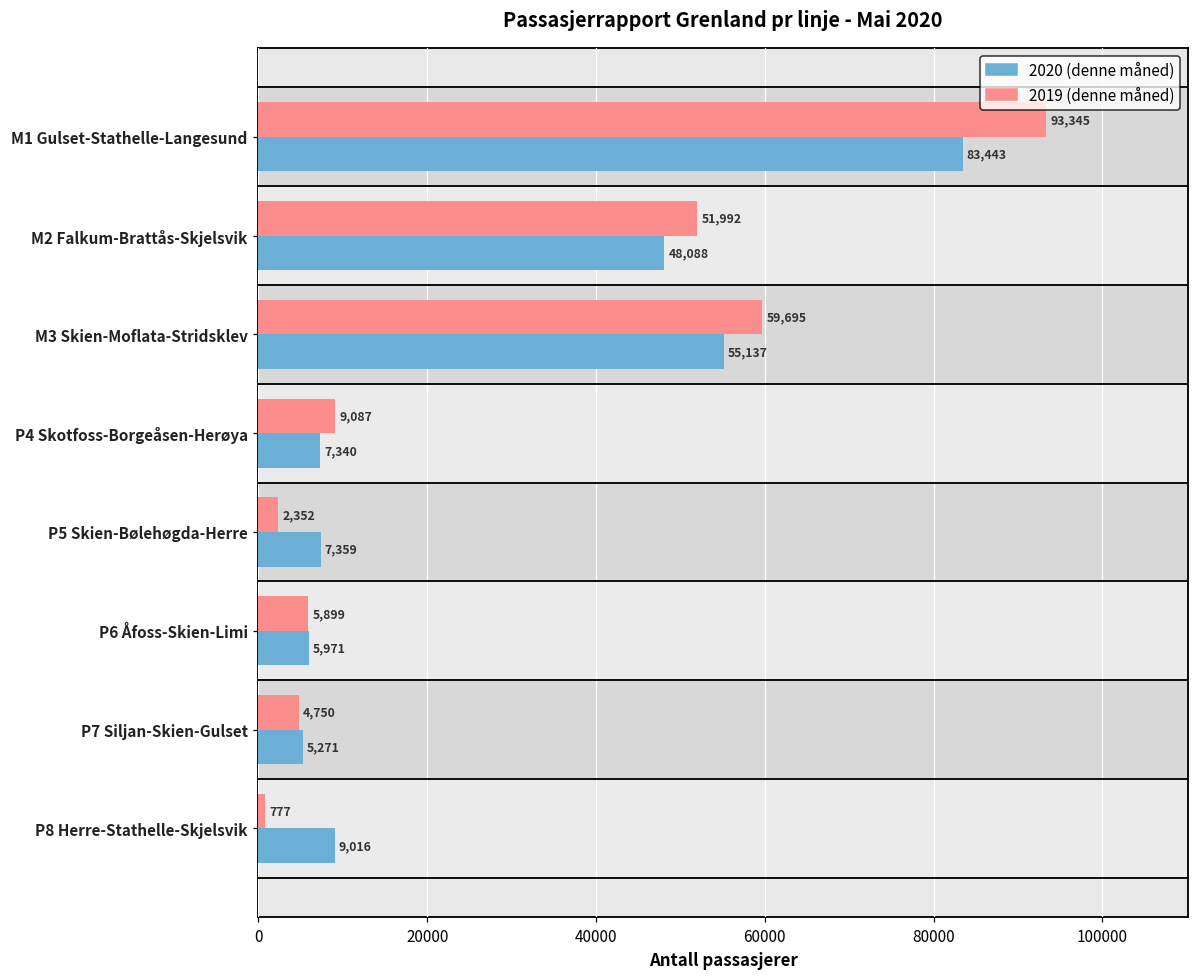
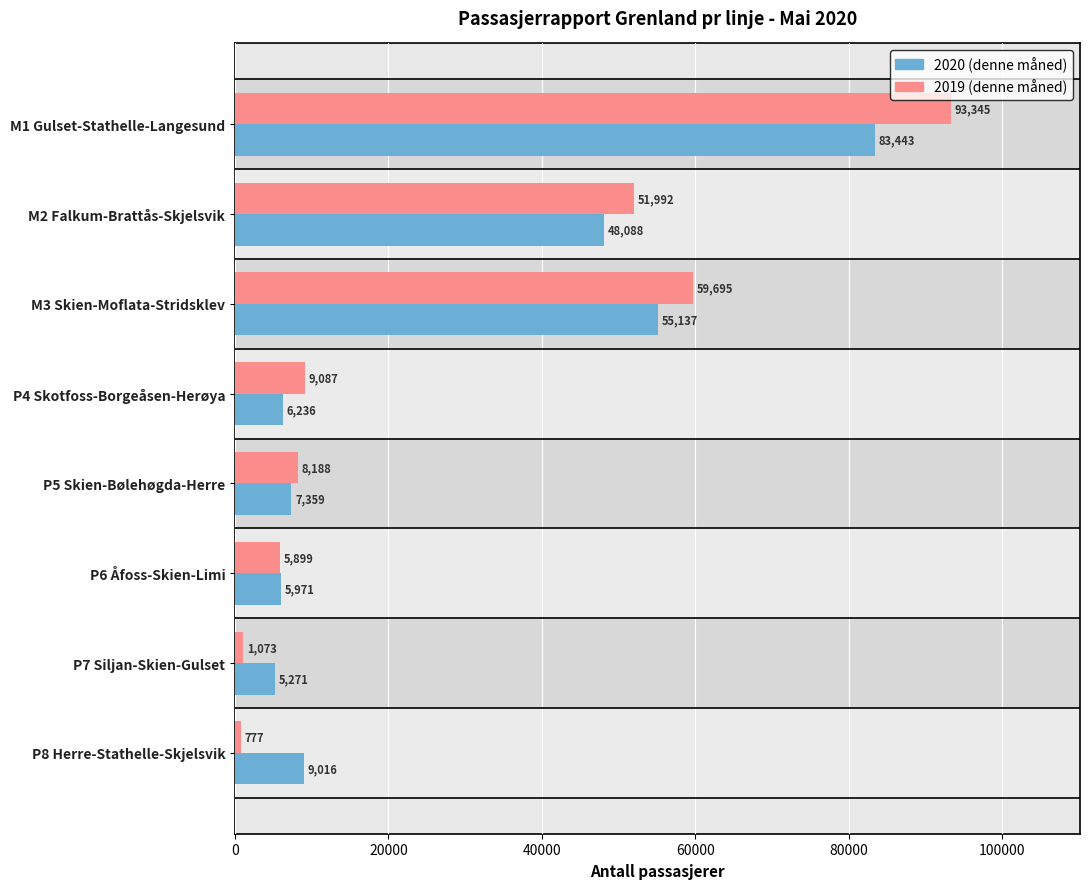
2020 (denne måned), P4 Skotfoss-Borgeåsen-Herøya: 7,340 -> 6,236
2019 (denne måned), P5 Skien-Bølehøgda-Herre: 2,352 -> 8,188
2019 (denne måned), P7 Siljan-Skien-Gulset: 4,750 -> 1,073
